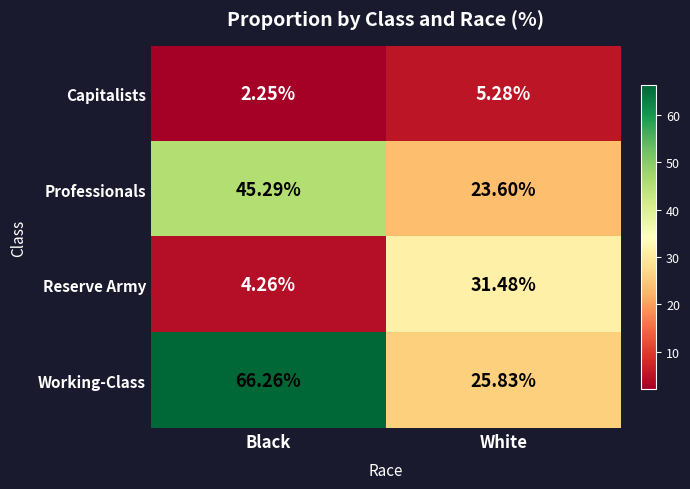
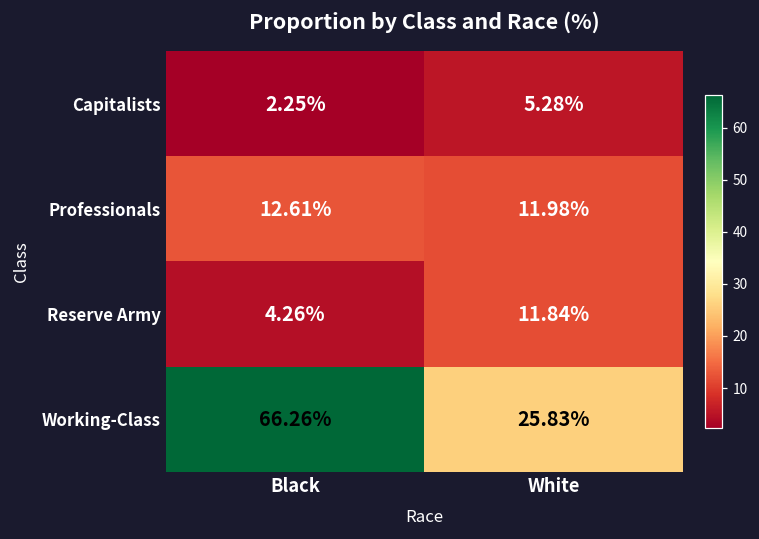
Professionals, Black: 45.29% -> 12.61%
Professionals, White: 23.60% -> 11.98%
Reserve Army, White: 31.48% -> 11.84%
